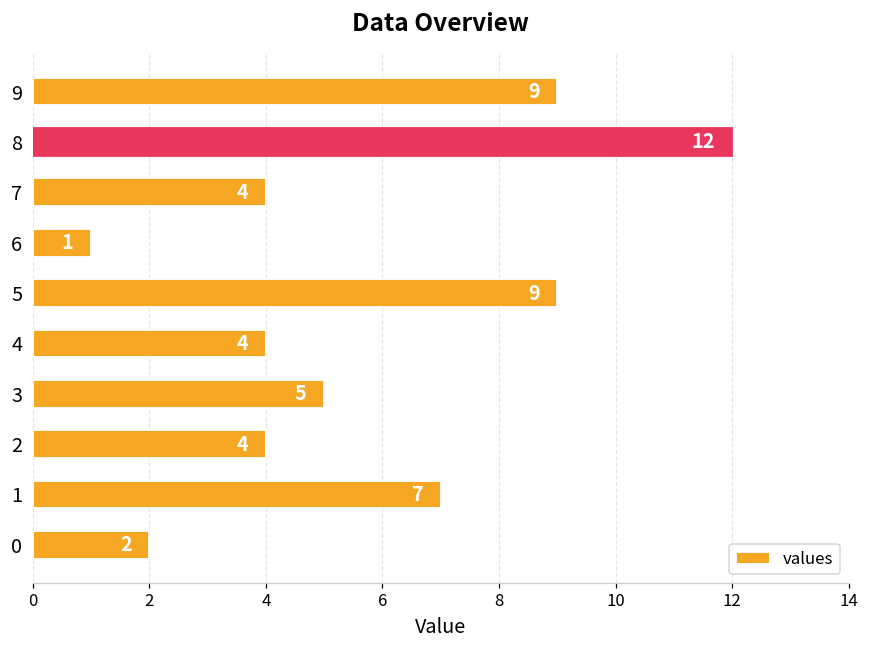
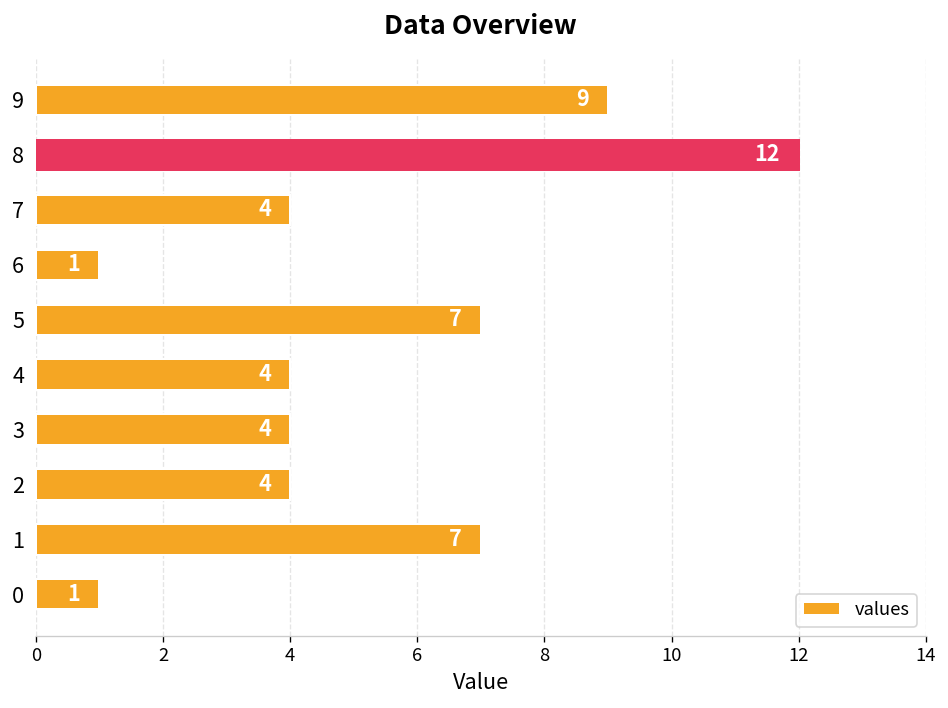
5: 9 -> 7
3: 5 -> 4
0: 2 -> 1
